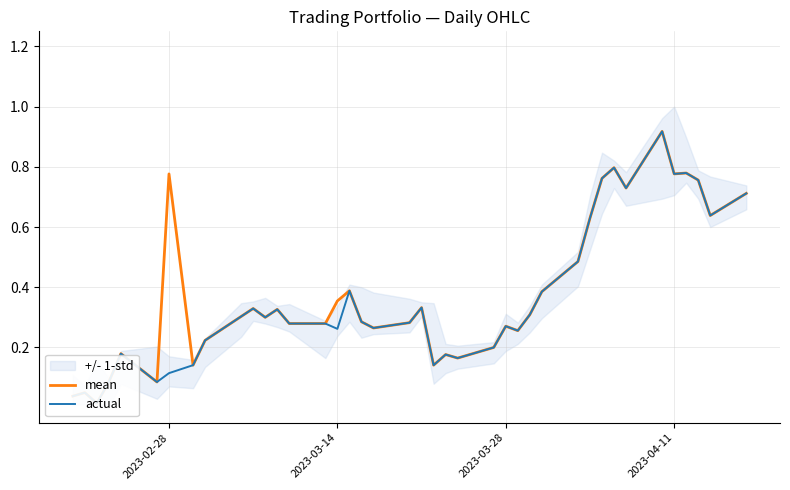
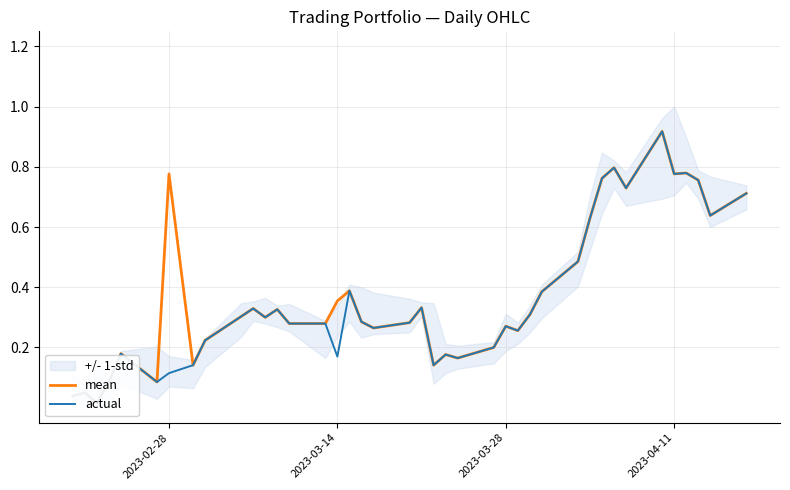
actual, 2023-03-14: 0.26 -> 0.17
